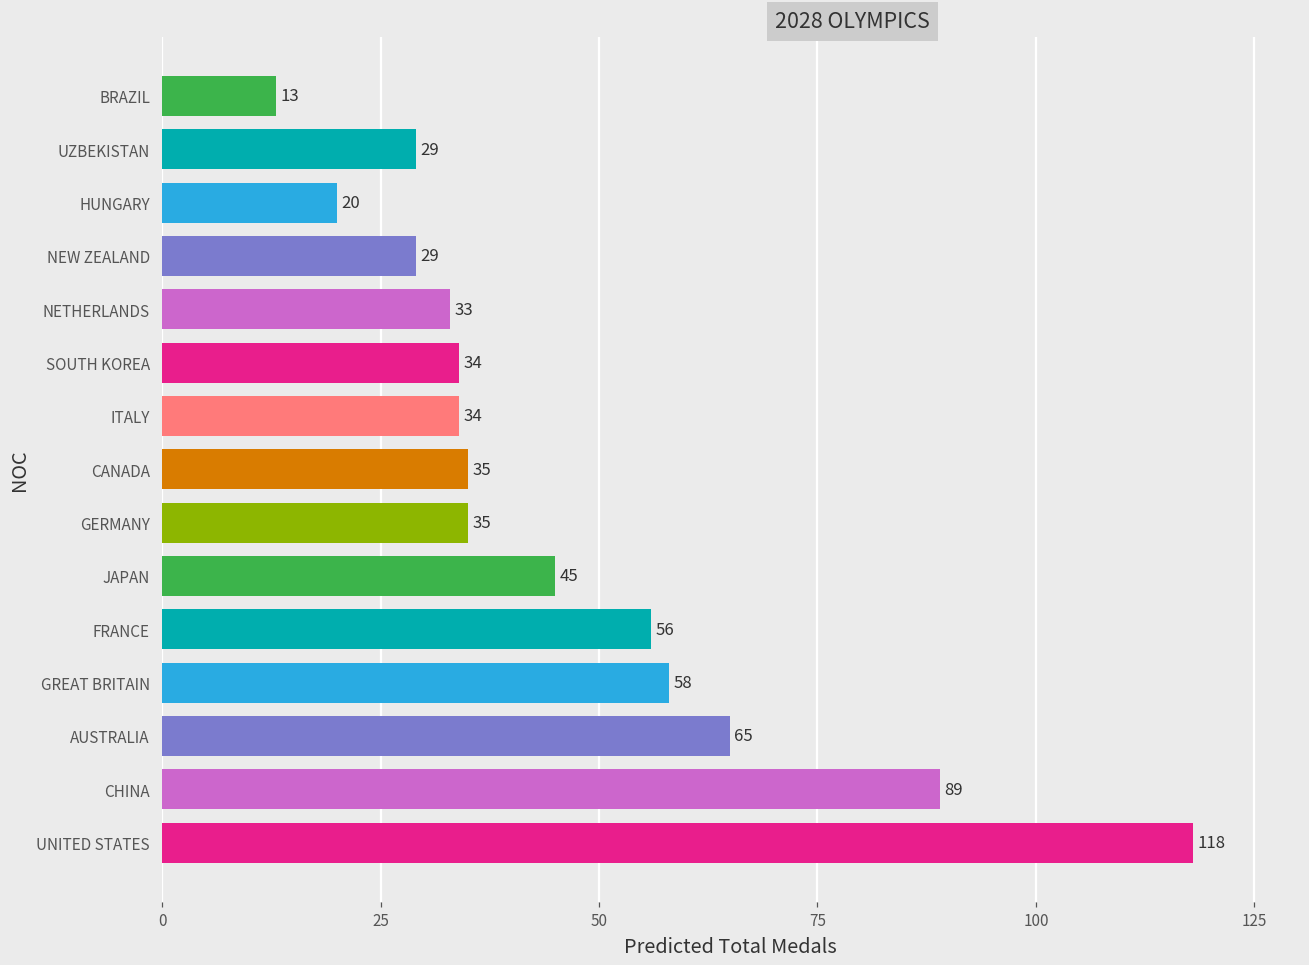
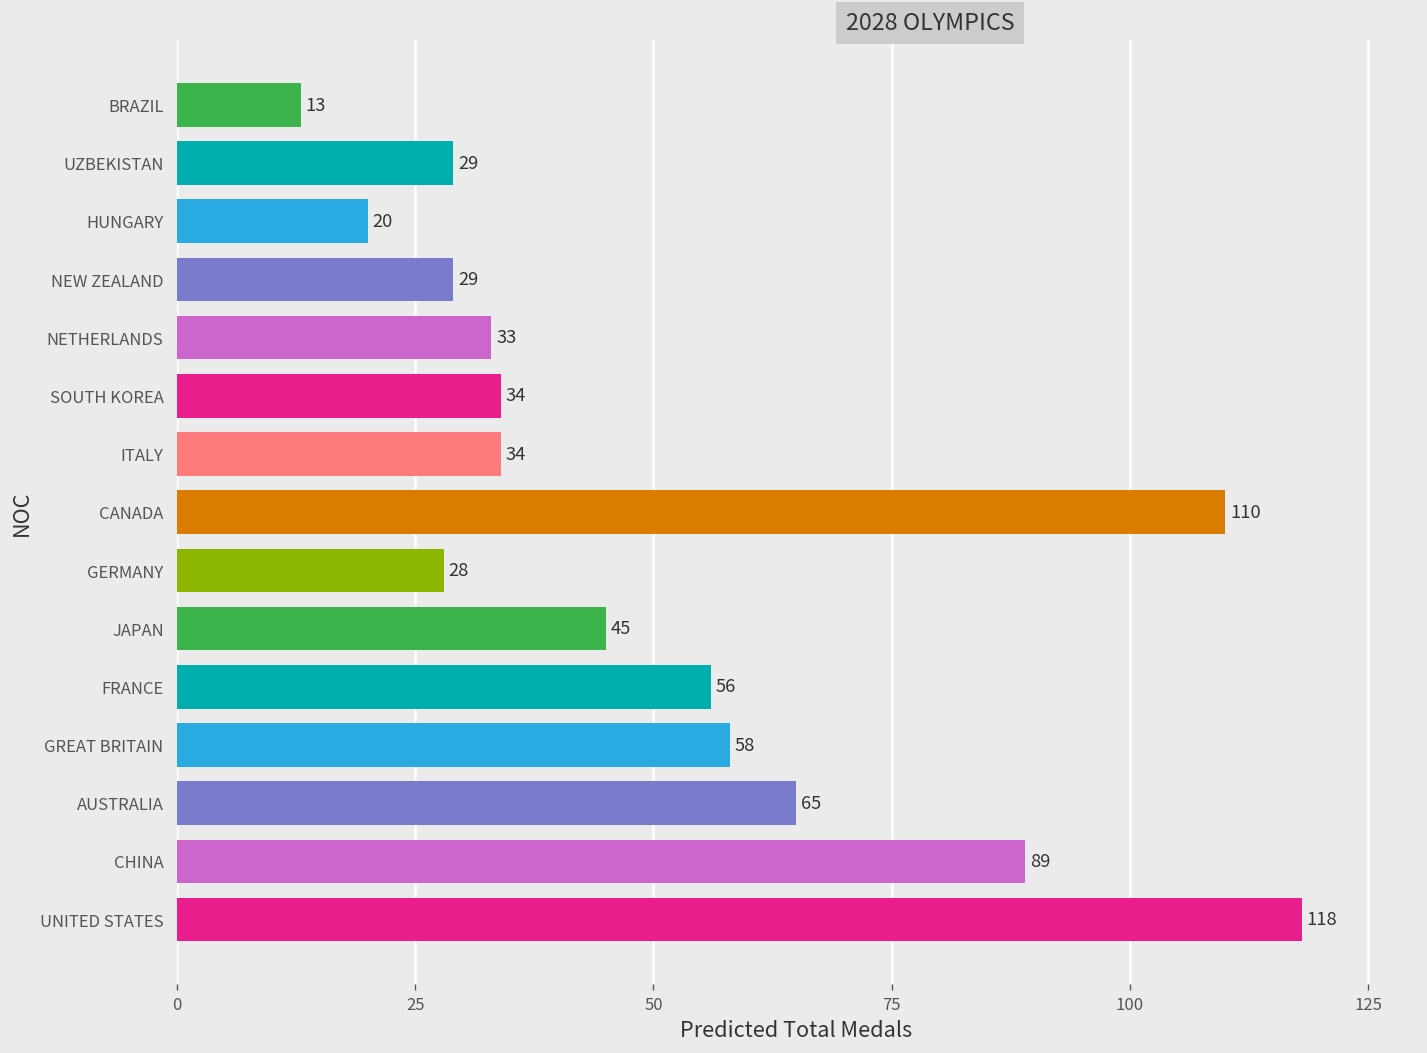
CANADA: 35 -> 110
GERMANY: 35 -> 28
